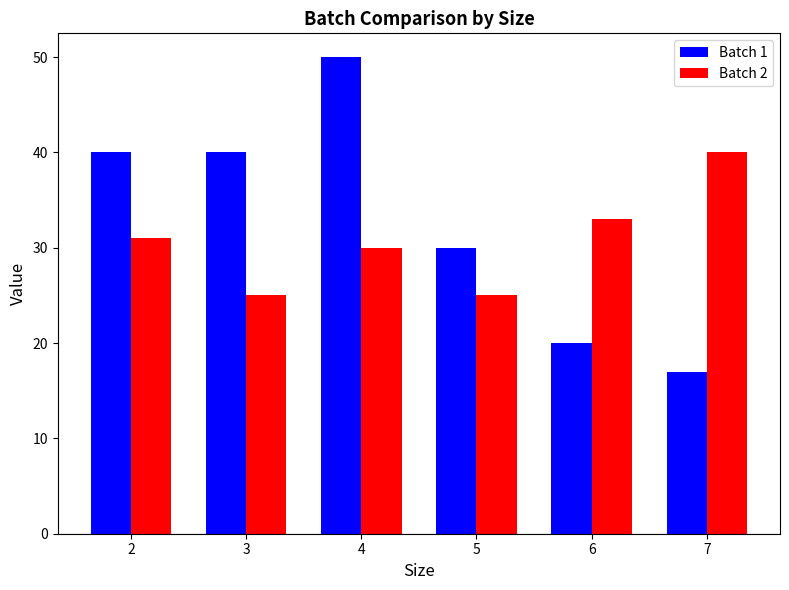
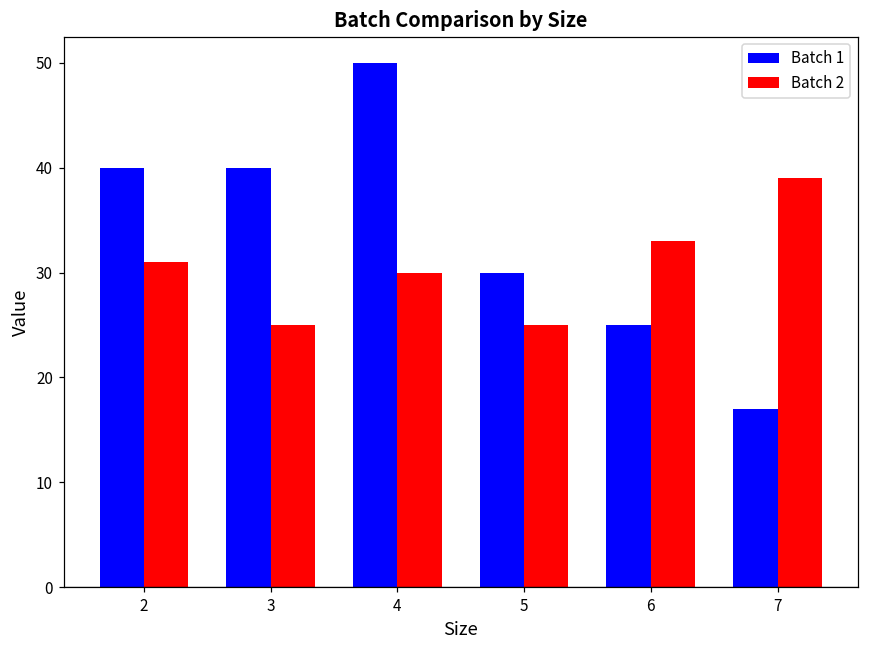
Batch 1, 6: 20 -> 25
Batch 2, 7: 40 -> 39
